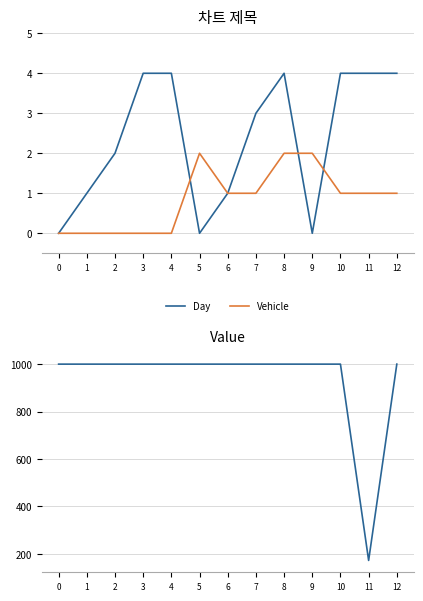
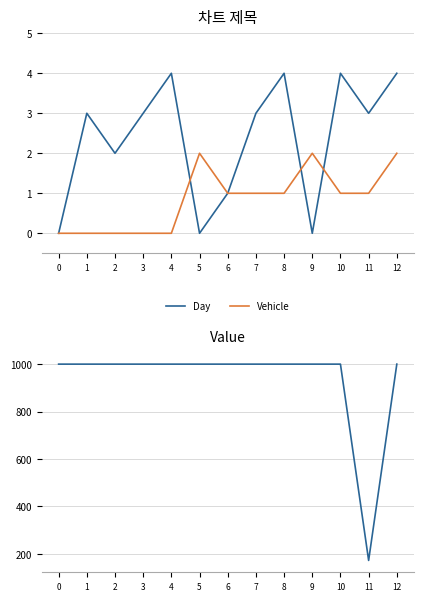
차트 제목, Day, 1: 1 -> 3
차트 제목, Day, 3: 4 -> 3
차트 제목, Vehicle, 8: 2 -> 1
차트 제목, Day, 11: 4 -> 3
차트 제목, Vehicle, 12: 1 -> 2
